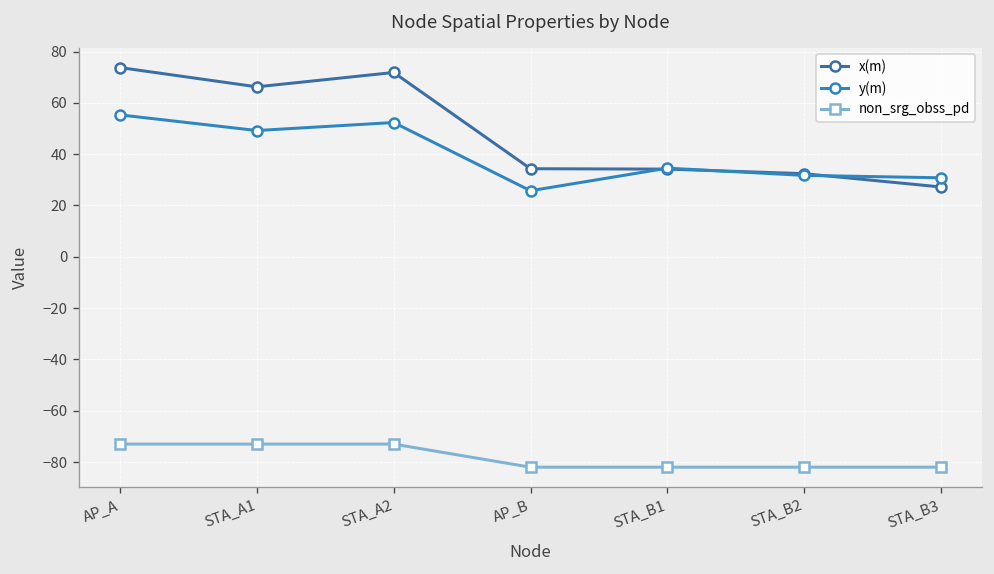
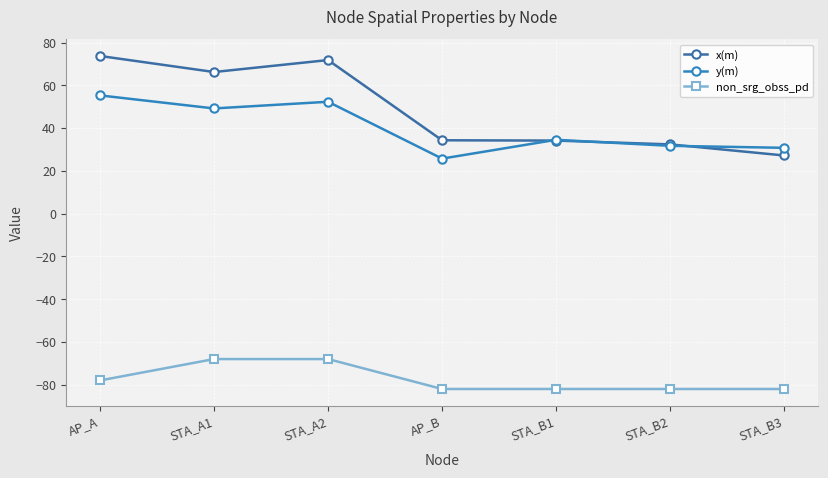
non_srg_obss_pd, AP_A: -73 -> -78
non_srg_obss_pd, STA_A1: -73 -> -68
non_srg_obss_pd, STA_A2: -73 -> -68
